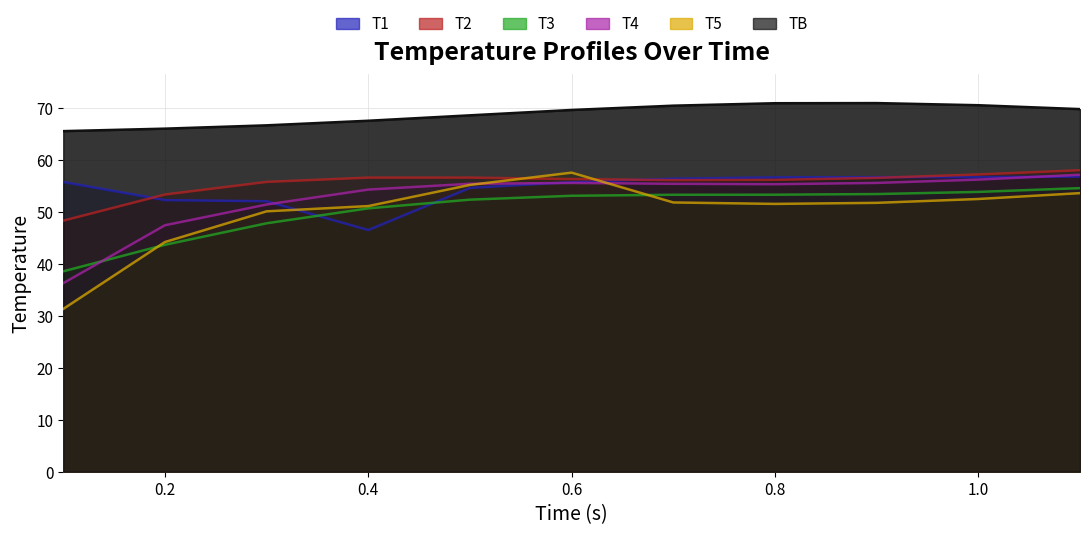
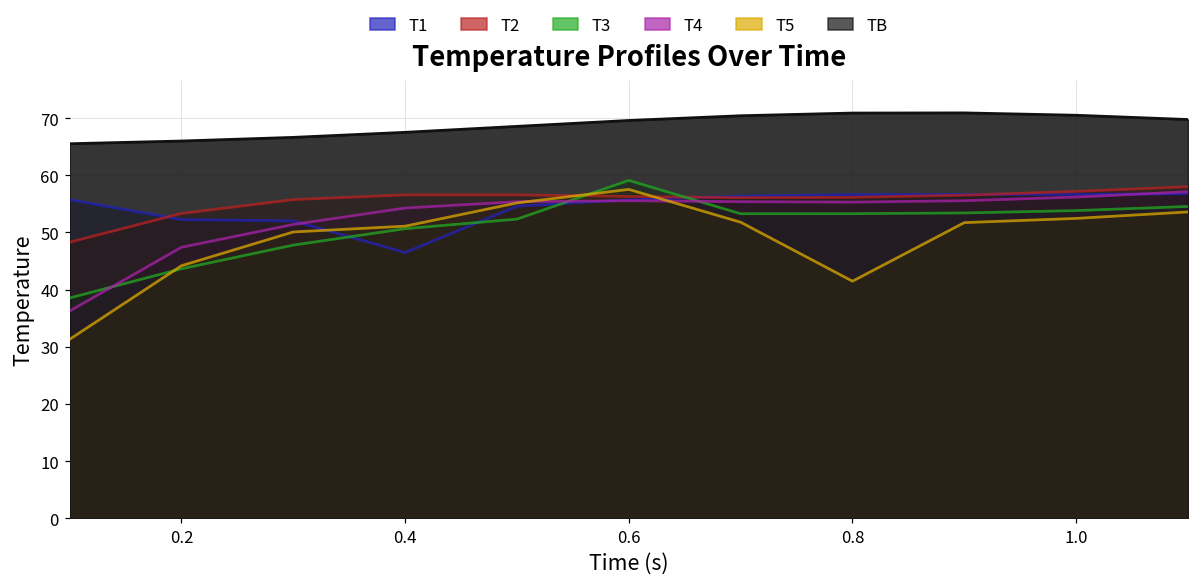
T3, 0.6: 53 -> 59
T5, 0.8: 52 -> 41
